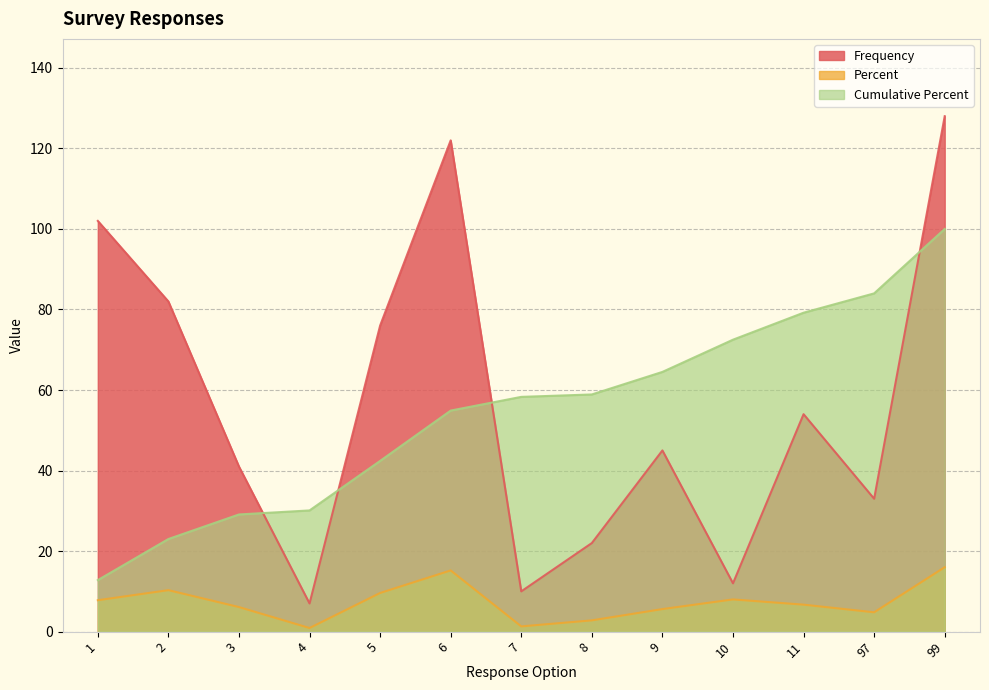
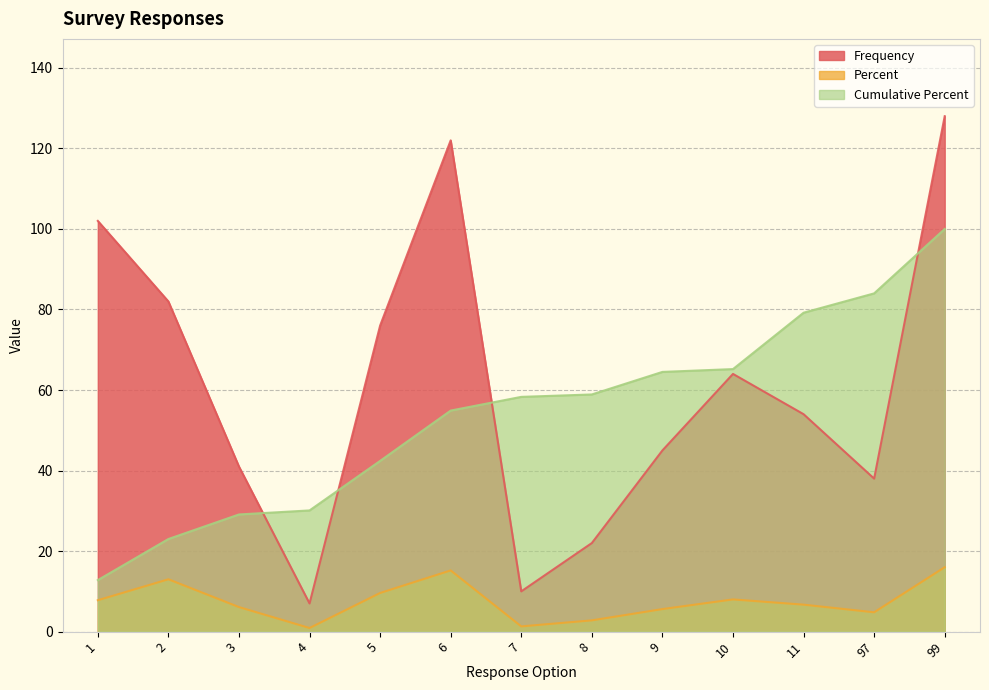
Percent, 2: 10 -> 13
Frequency, 10: 12 -> 64
Cumulative Percent, 10: 73 -> 65
Frequency, 97: 33 -> 38
